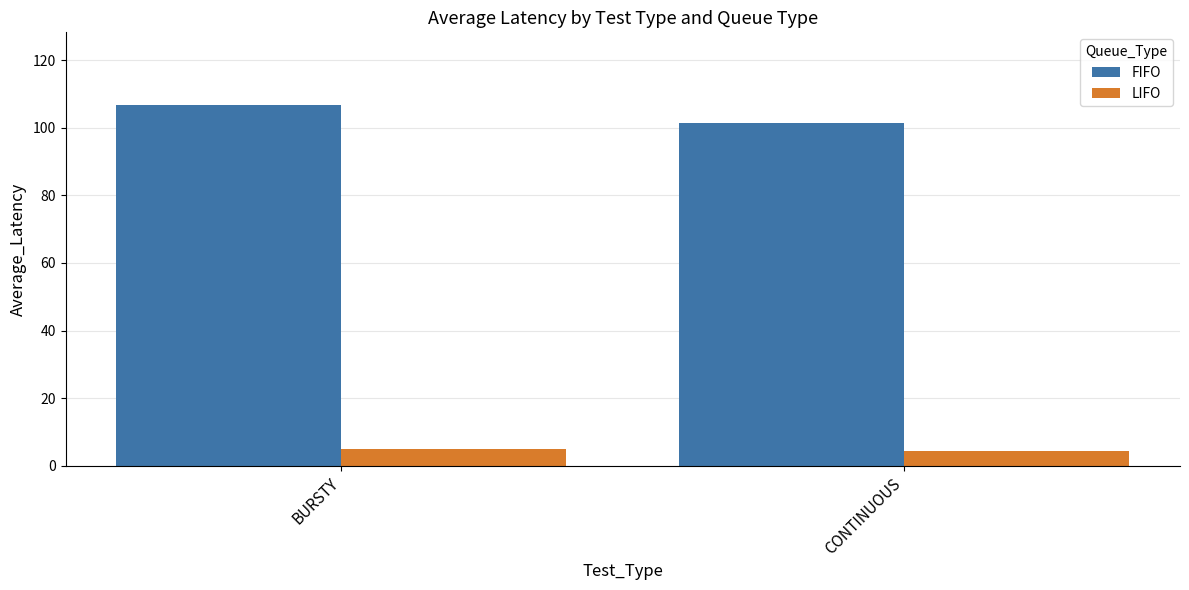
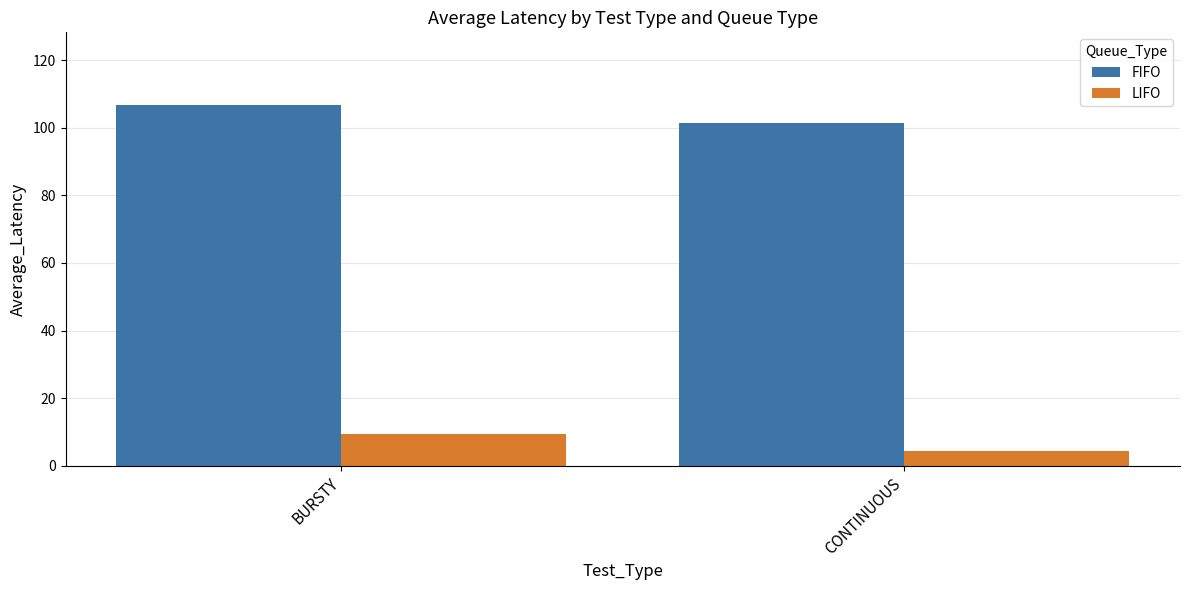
LIFO, BURSTY: 5 -> 9
